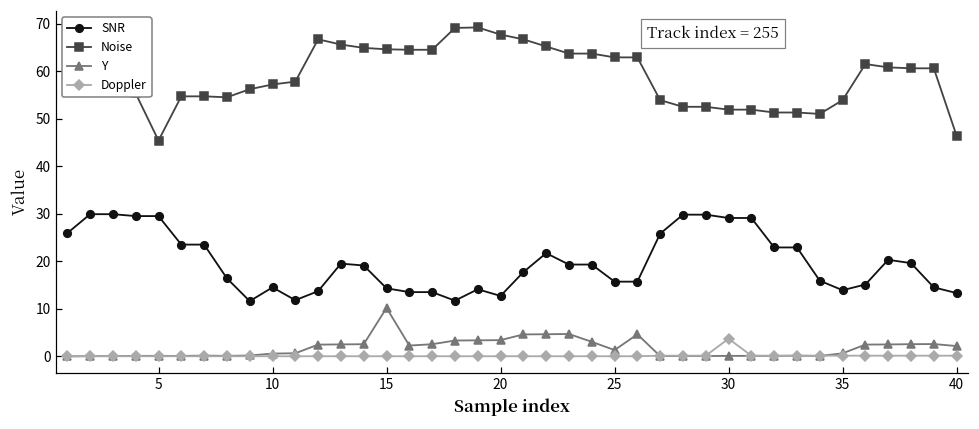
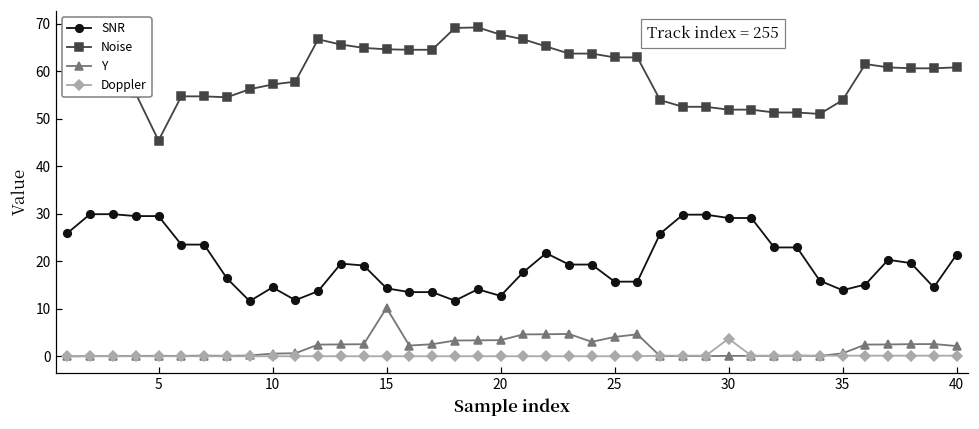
Y, 25: 1 -> 4
SNR, 40: 13 -> 21
Noise, 40: 46 -> 61
